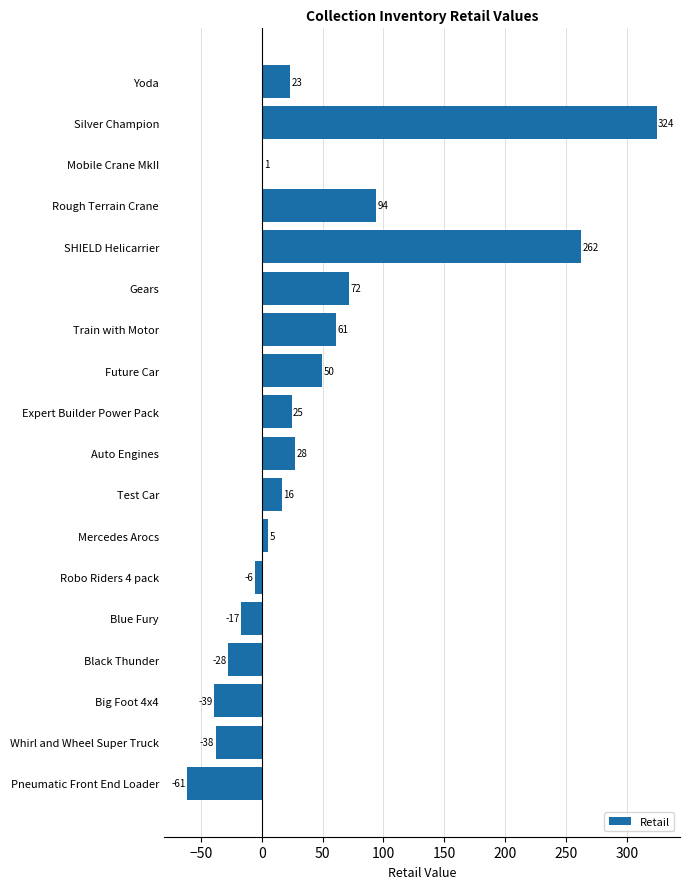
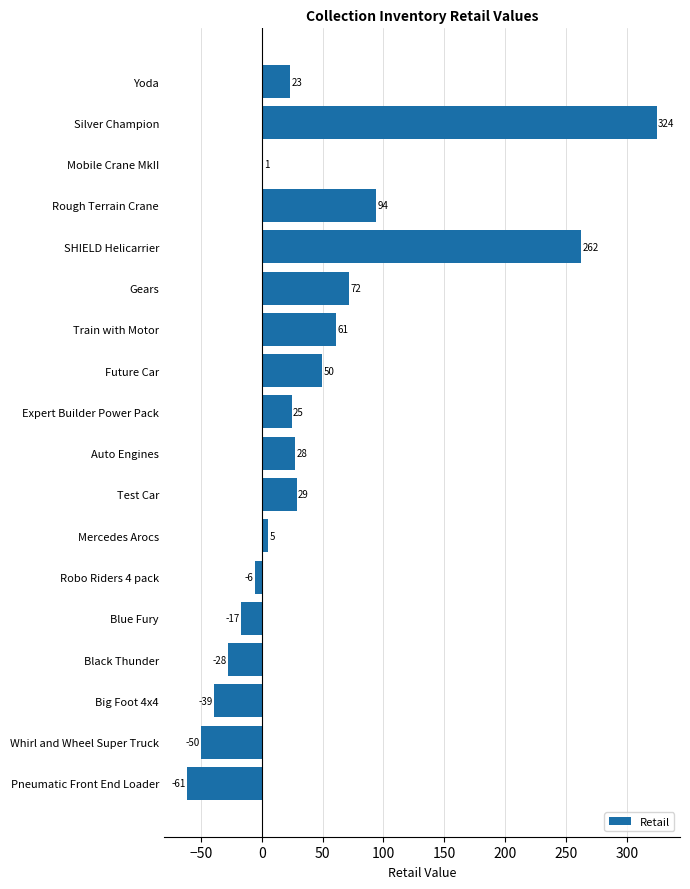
Test Car: 16 -> 29
Whirl and Wheel Super Truck: -38 -> -50
